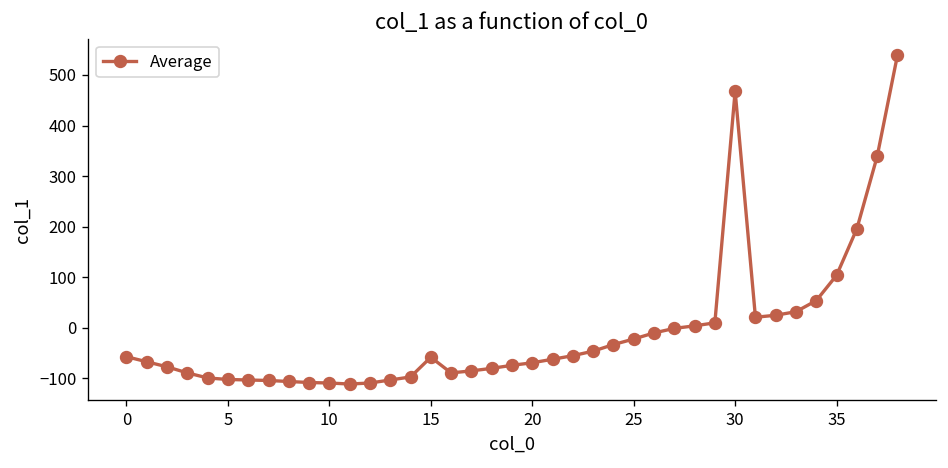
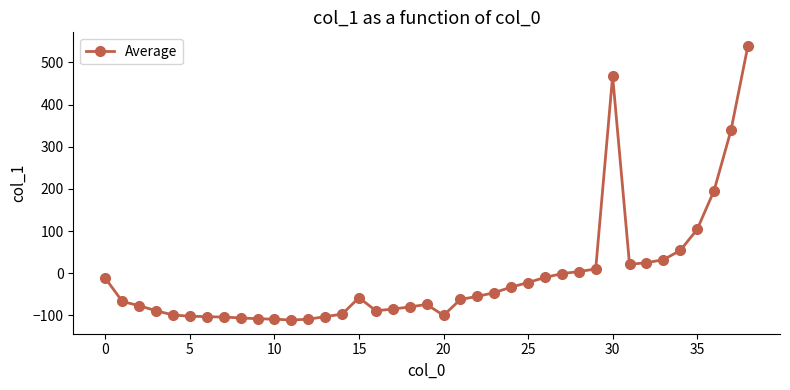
0: -60 -> -10
20: -70 -> -100
